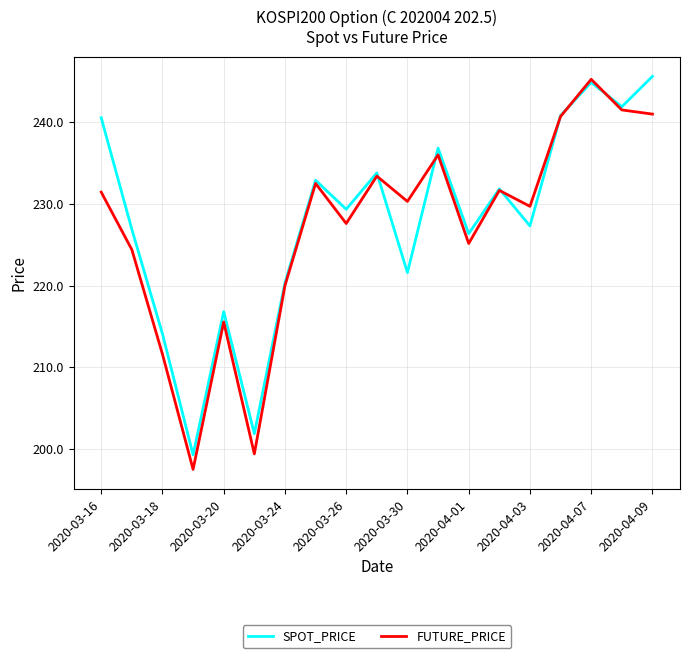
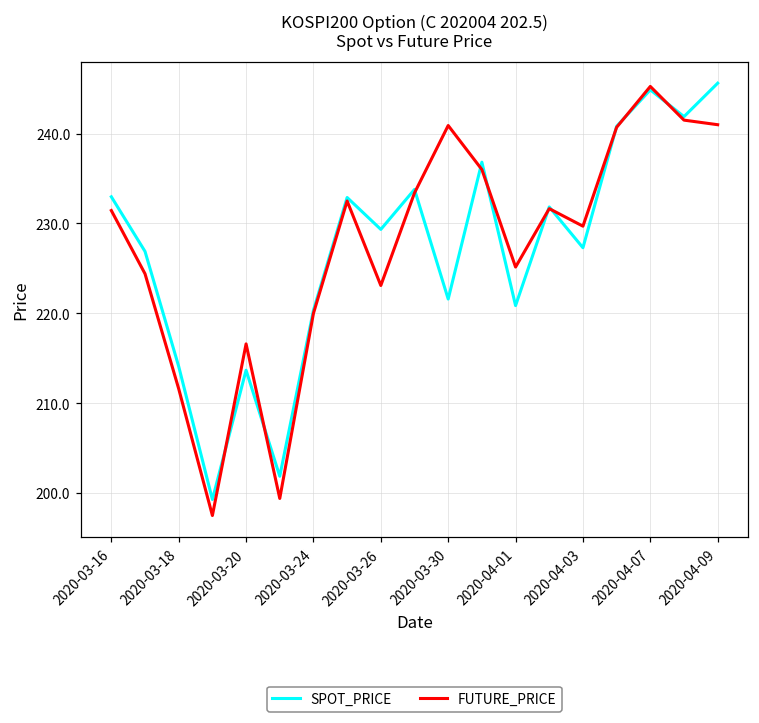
SPOT_PRICE, 2020-03-16: 241 -> 233
SPOT_PRICE, 2020-03-20: 217 -> 214
FUTURE_PRICE, 2020-03-20: 216 -> 217
FUTURE_PRICE, 2020-03-26: 228 -> 223
FUTURE_PRICE, 2020-03-30: 230 -> 241
SPOT_PRICE, 2020-04-01: 226 -> 221
